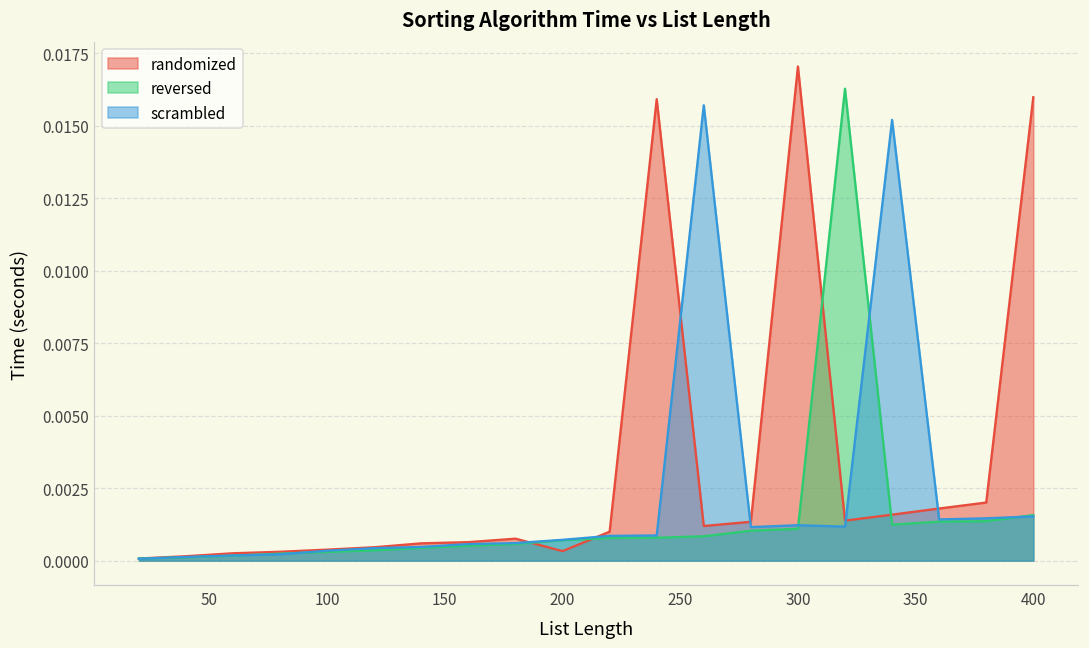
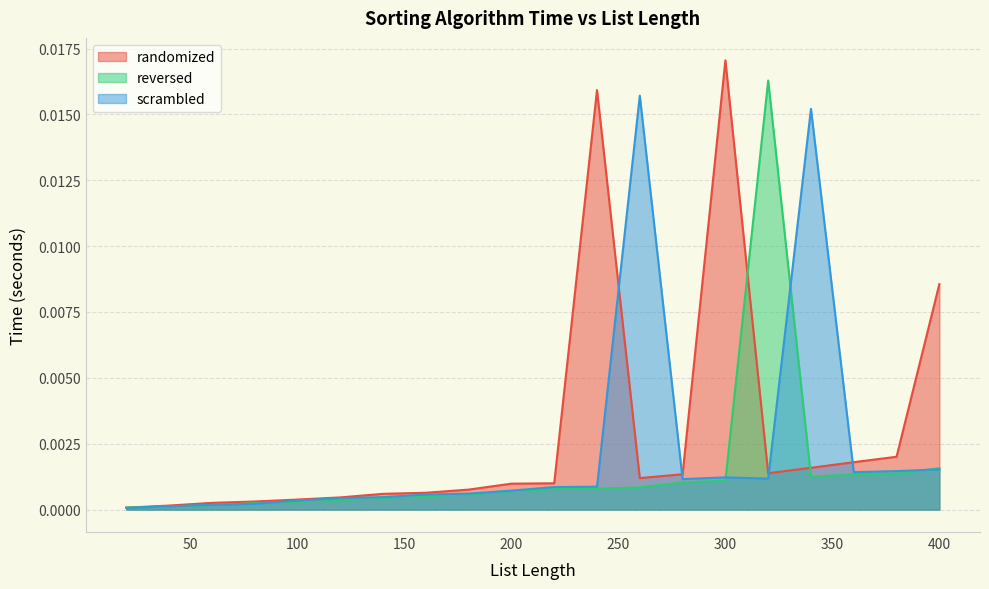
randomized, 200: 0.0003 -> 0.0010
randomized, 400: 0.0160 -> 0.0086
